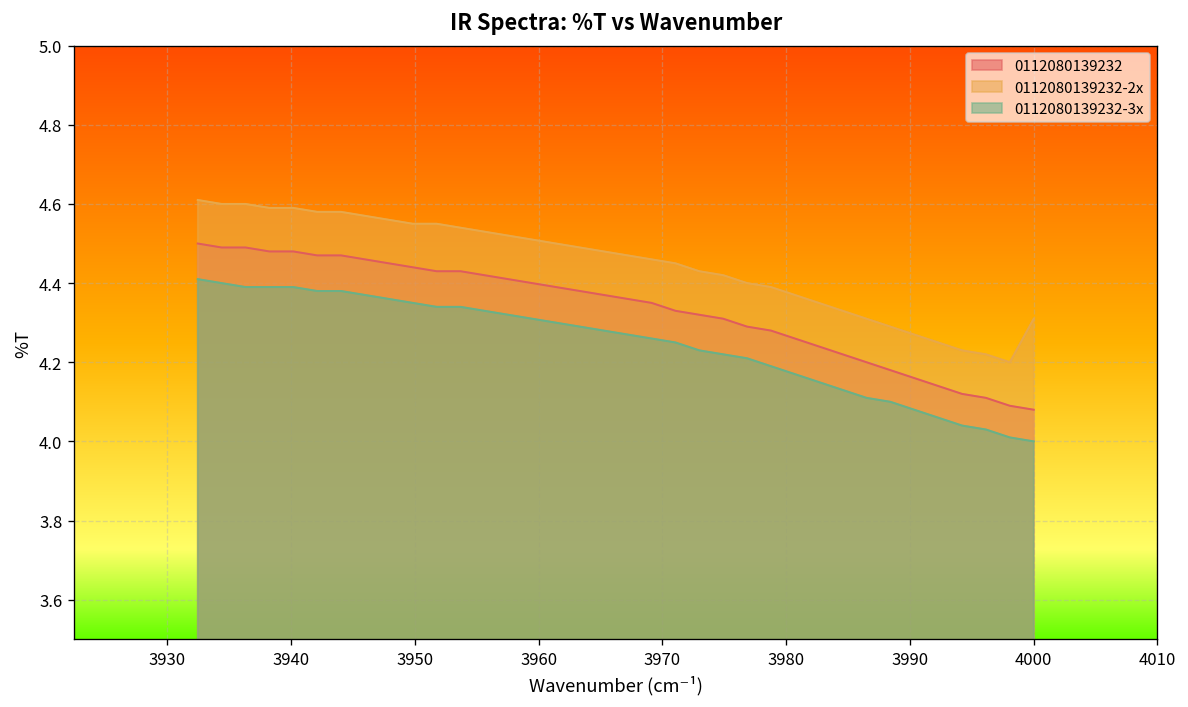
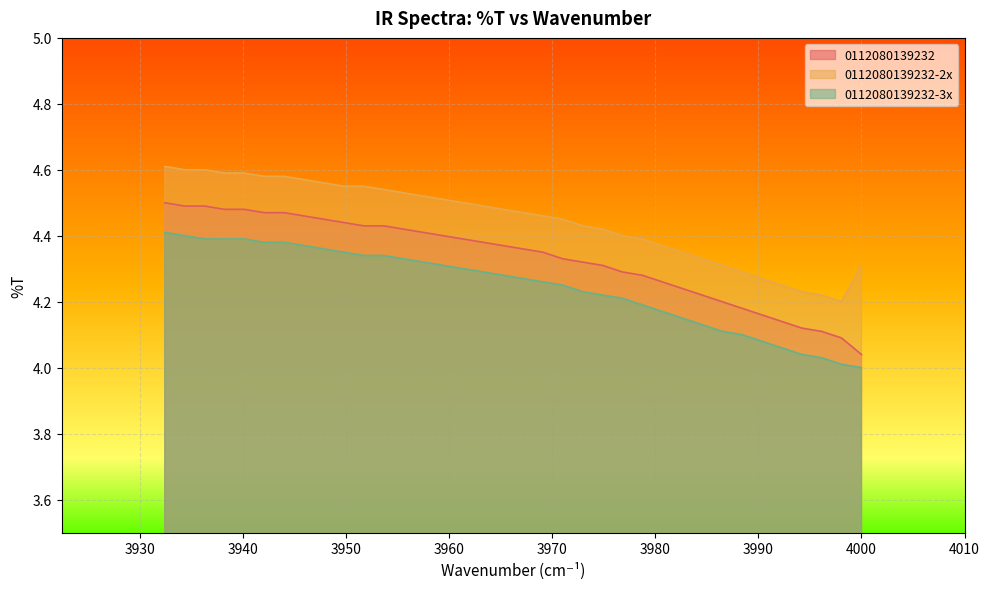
0112080139232, 4000: 4.08 -> 4.04
